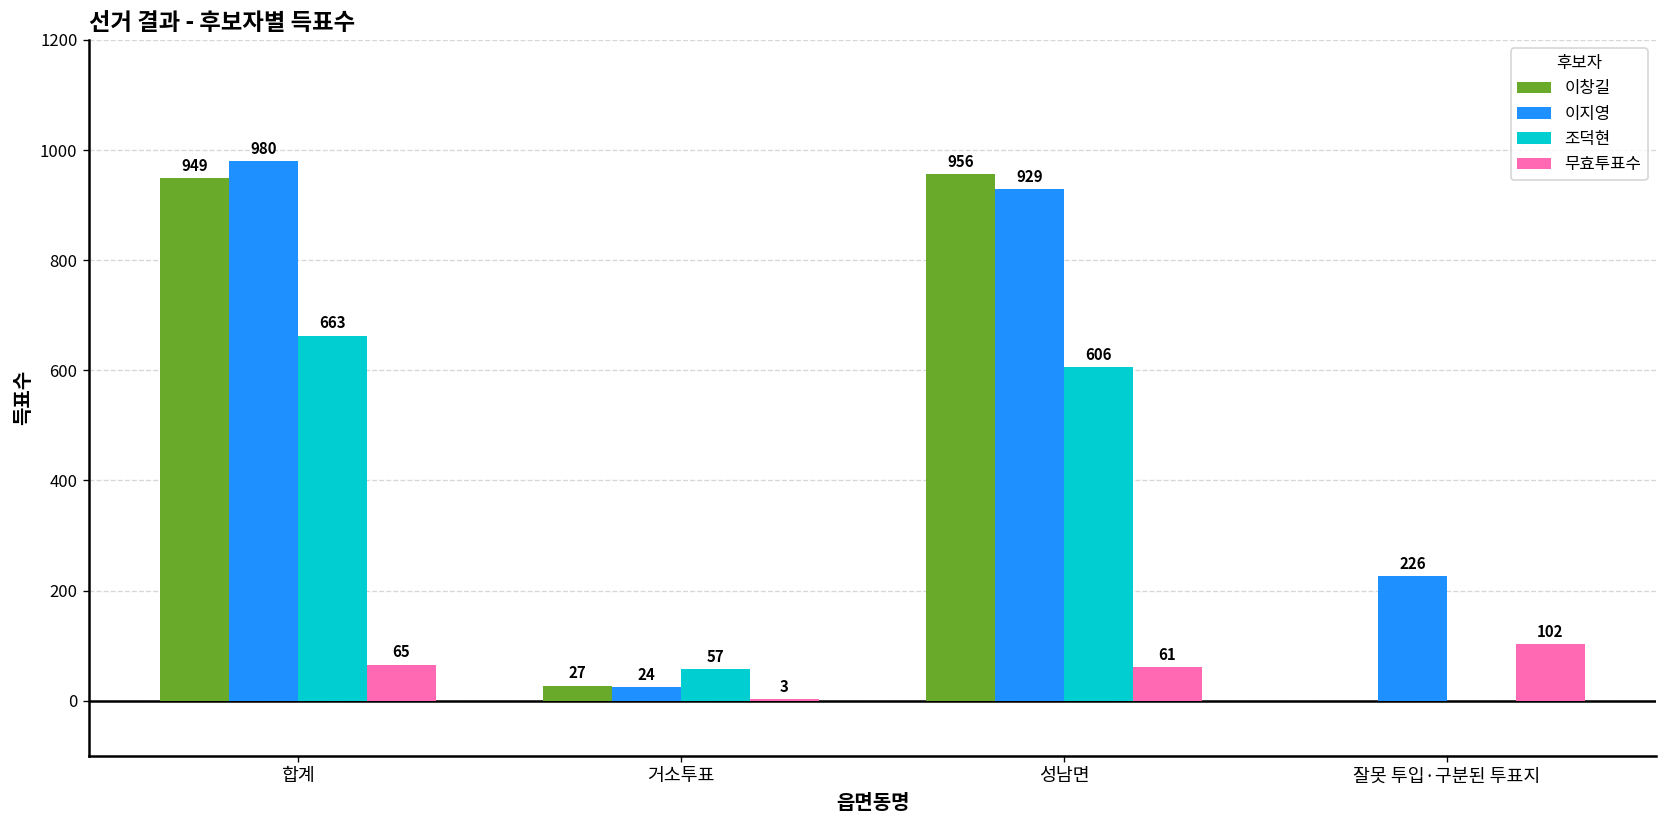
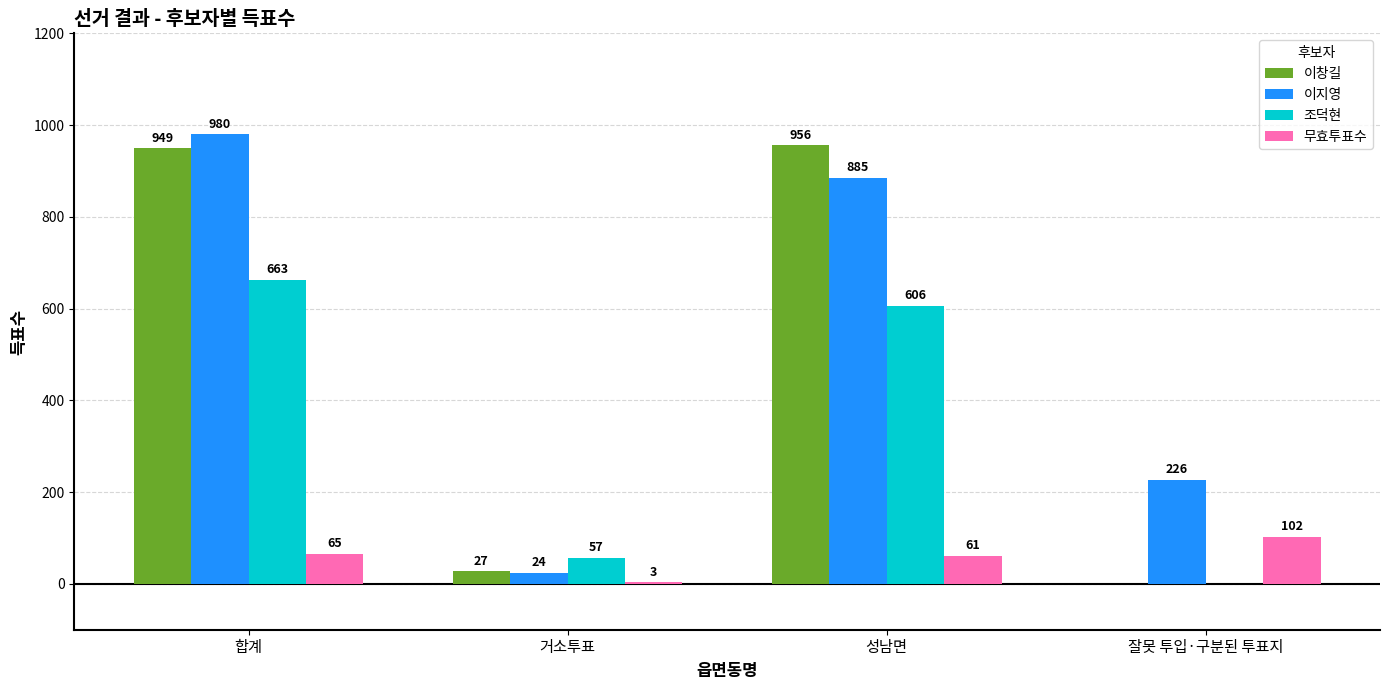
이지영, 성남면: 929 -> 885
